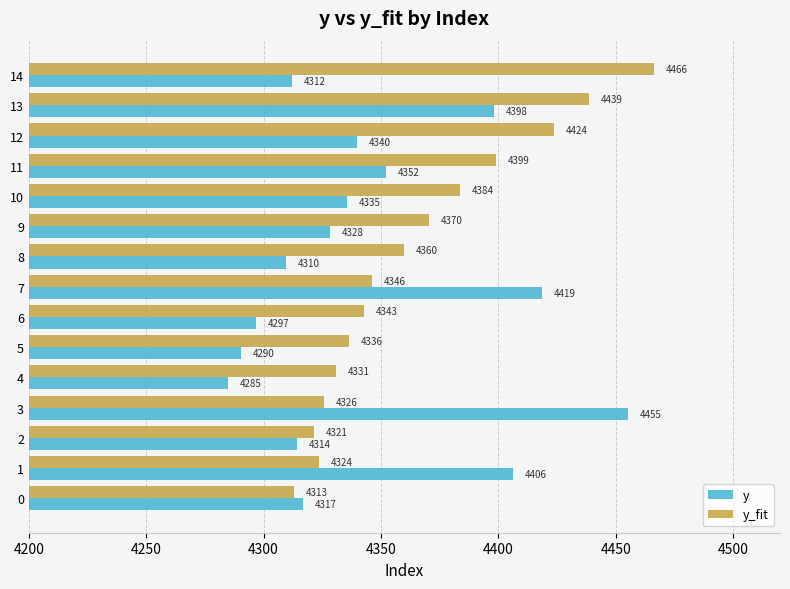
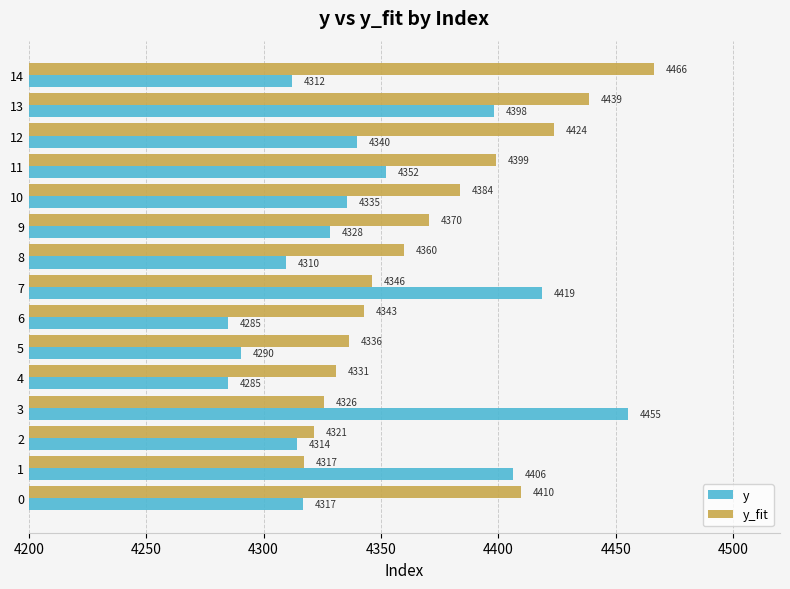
y, 6: 4297 -> 4285
y_fit, 1: 4324 -> 4317
y_fit, 0: 4313 -> 4410
